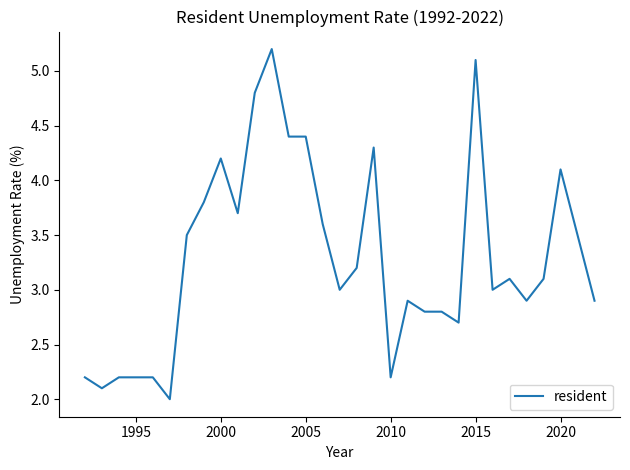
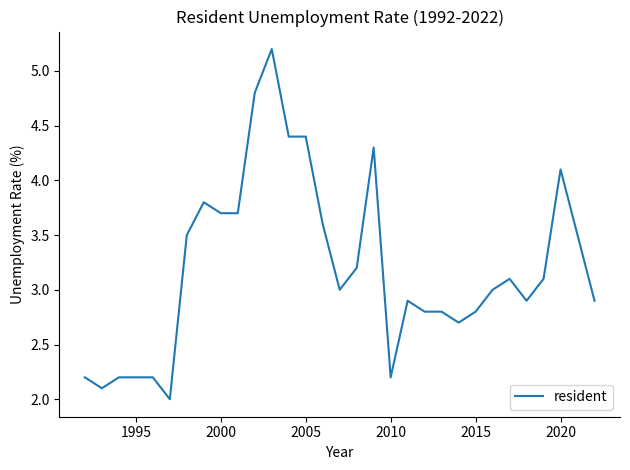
2000: 4.2 -> 3.7
2015: 5.1 -> 2.8
